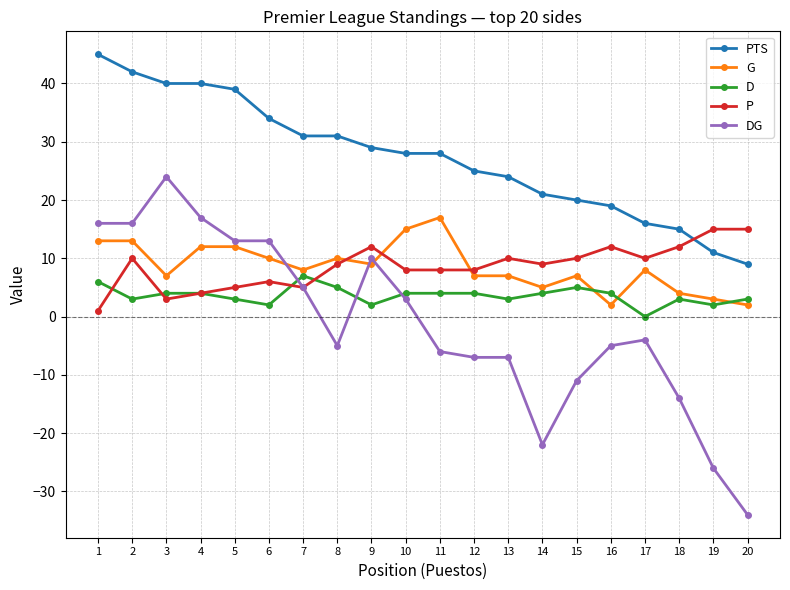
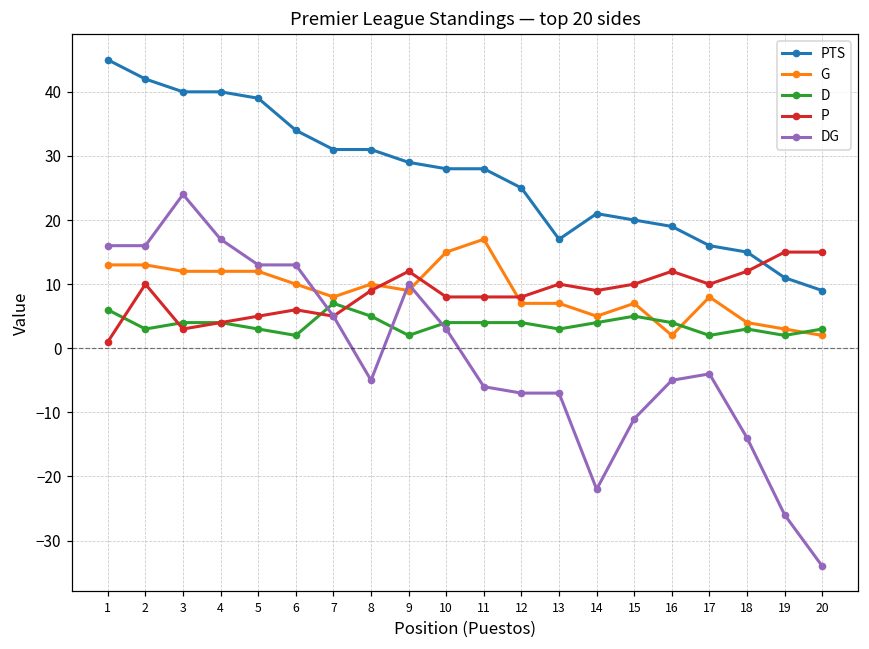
G, 3: 7 -> 12
PTS, 13: 24 -> 17
D, 17: 0 -> 2
